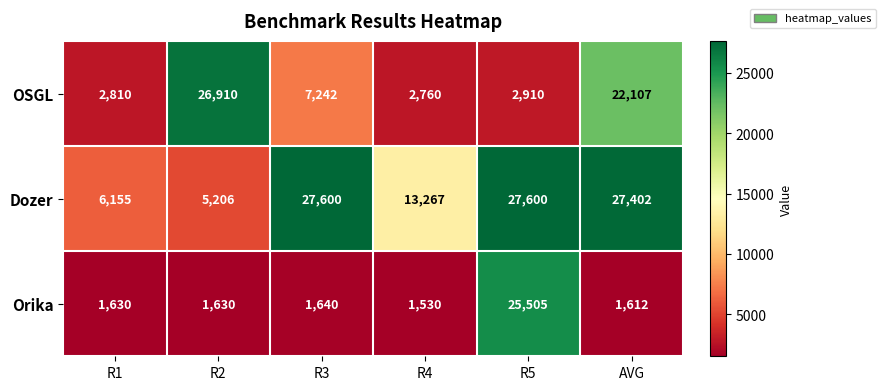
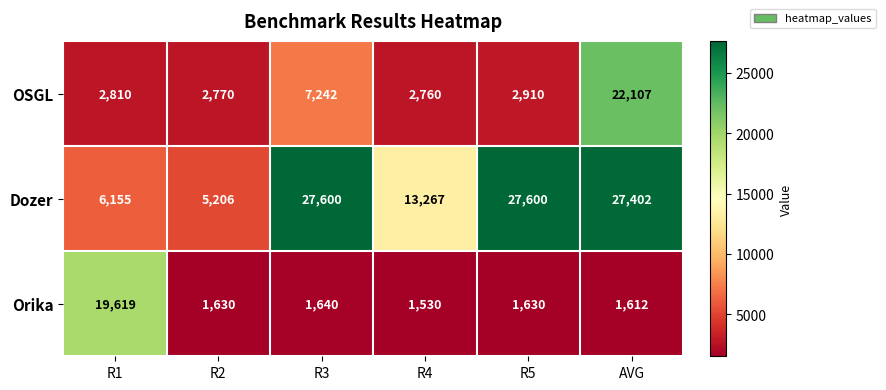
OSGL, R2: 26,910 -> 2,770
Orika, R1: 1,630 -> 19,619
Orika, R5: 25,505 -> 1,630
